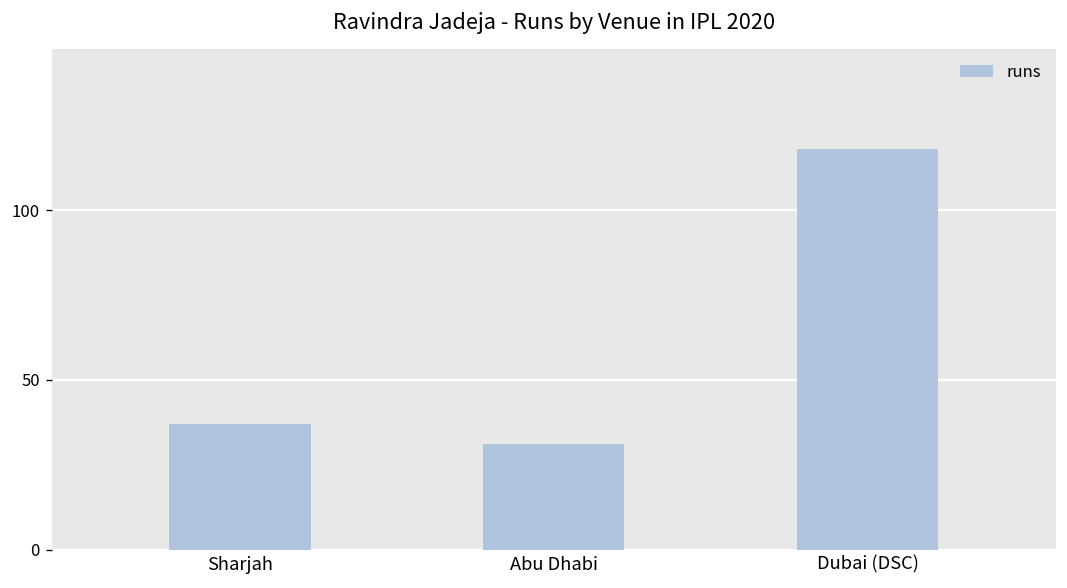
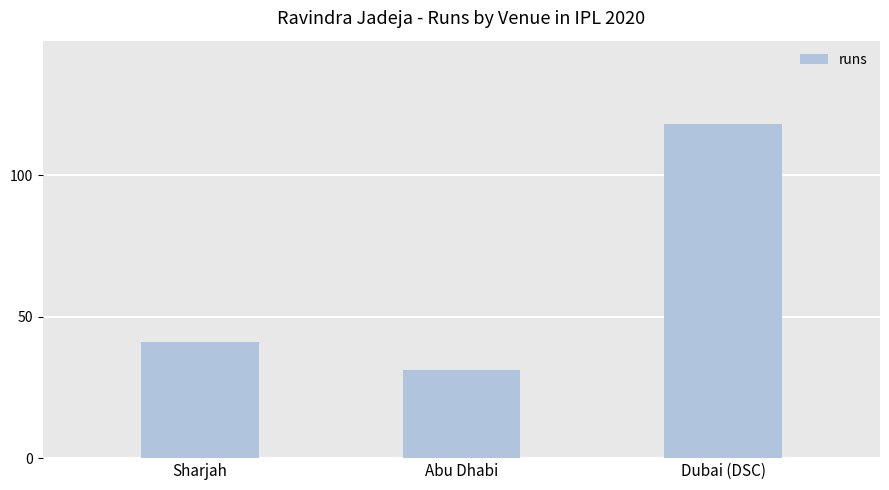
Sharjah: 37 -> 41
